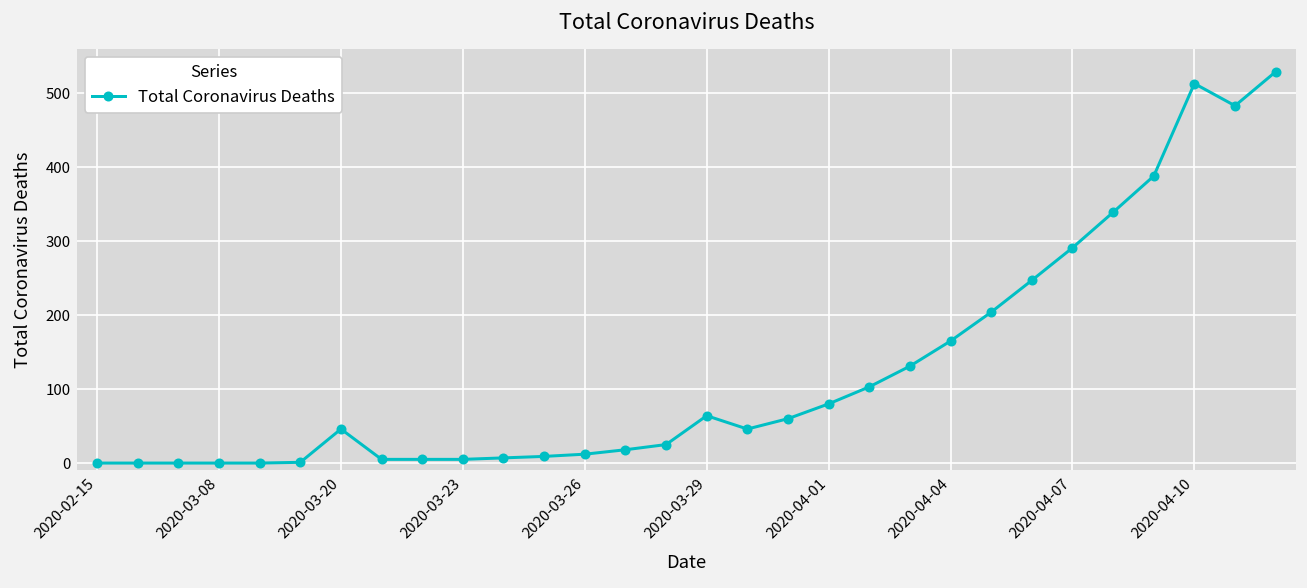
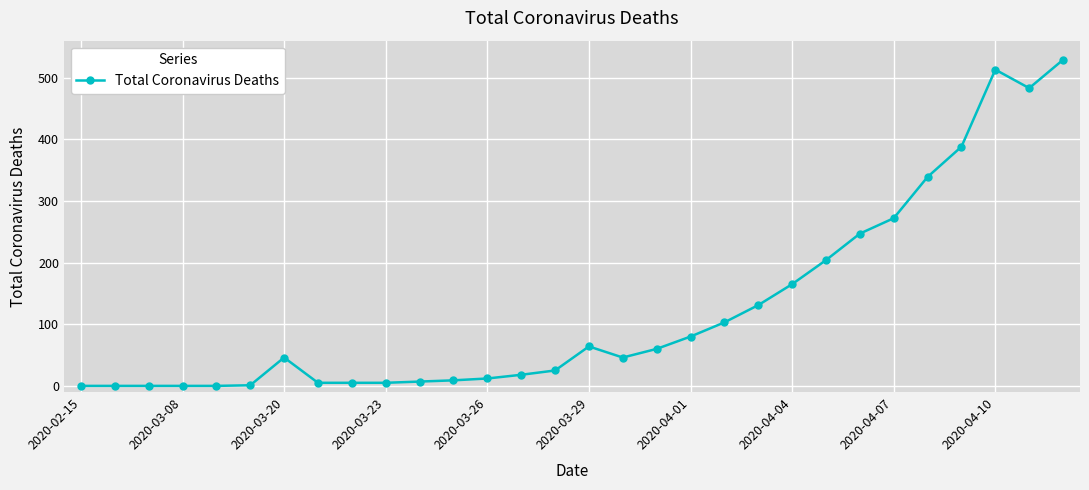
2020-04-07: 290 -> 270
